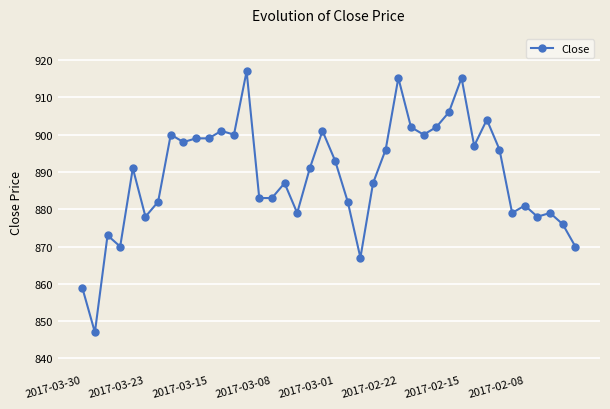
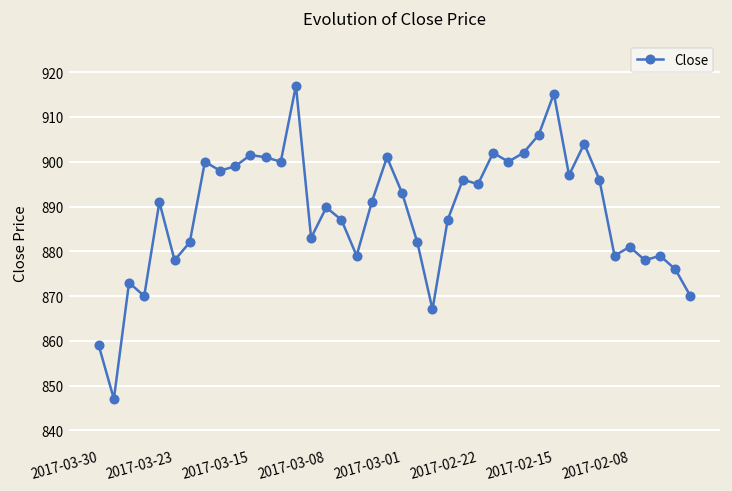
2017-03-15: 899 -> 902
2017-03-08: 883 -> 890
2017-02-22: 915 -> 895
